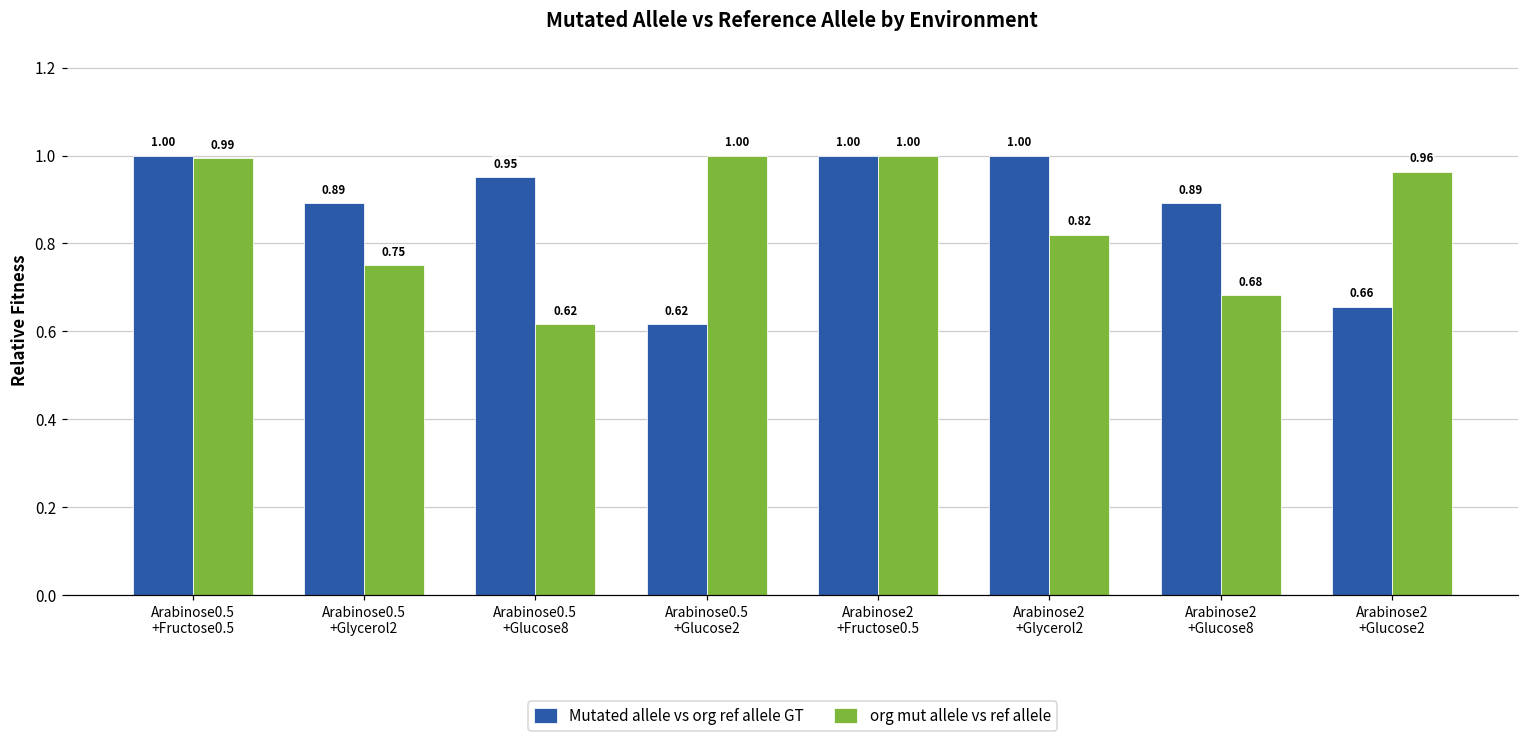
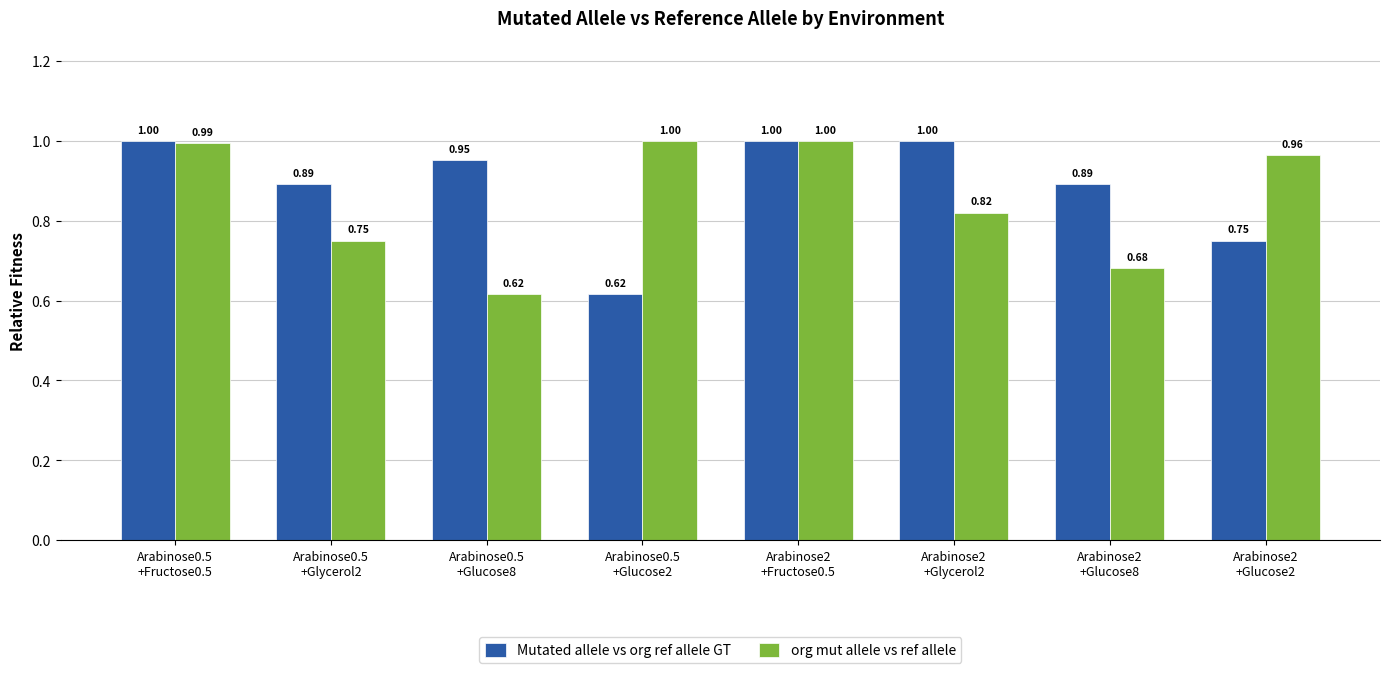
Mutated allele vs org ref allele GT, Arabinose2 +Glucose2: 0.66 -> 0.75
